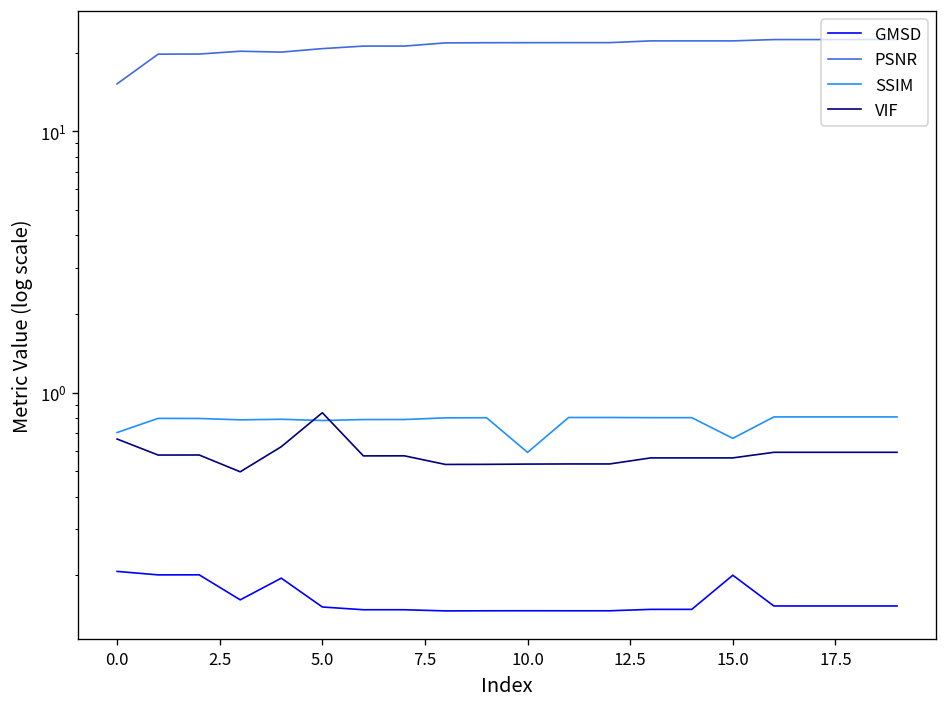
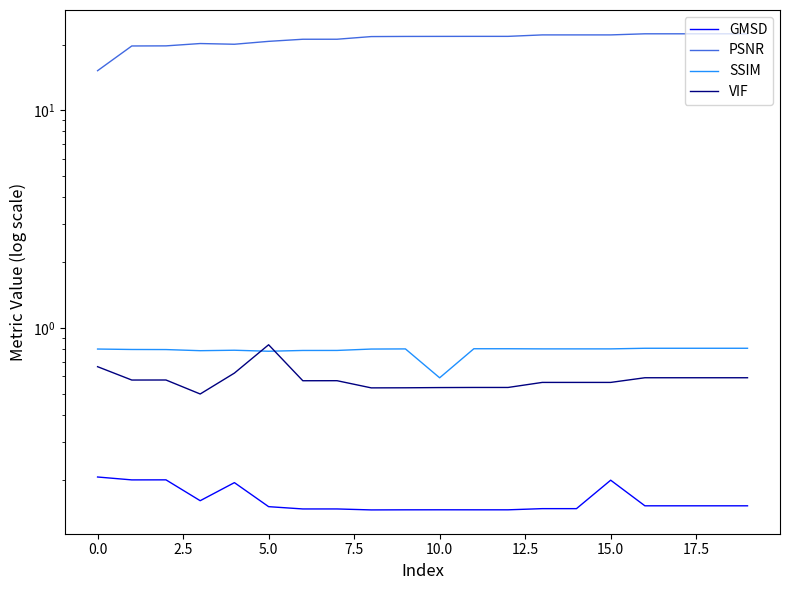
SSIM, 0.0: 0.70 -> 0.80
SSIM, 15.0: 0.67 -> 0.80
